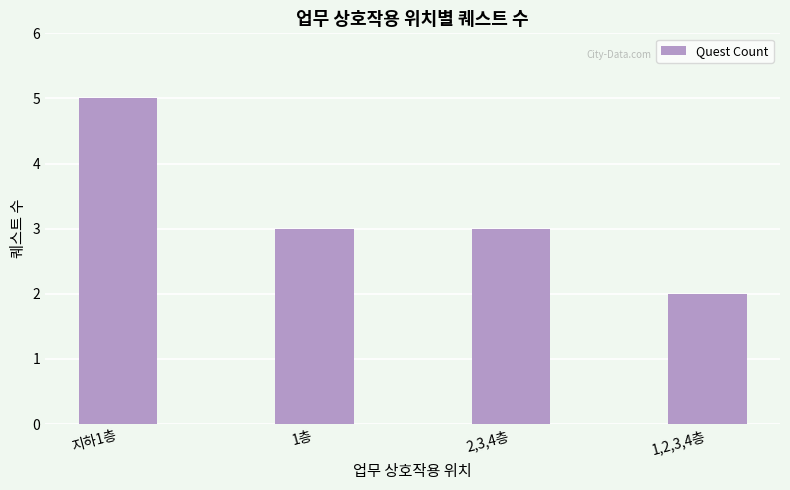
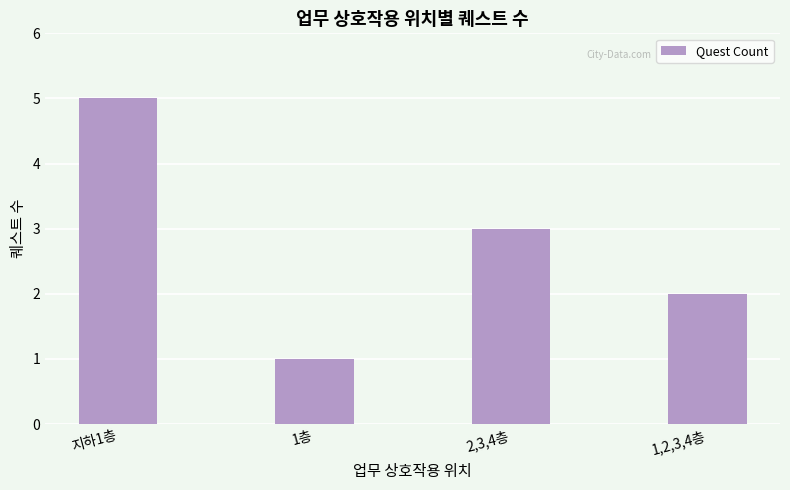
1층: 3 -> 1
